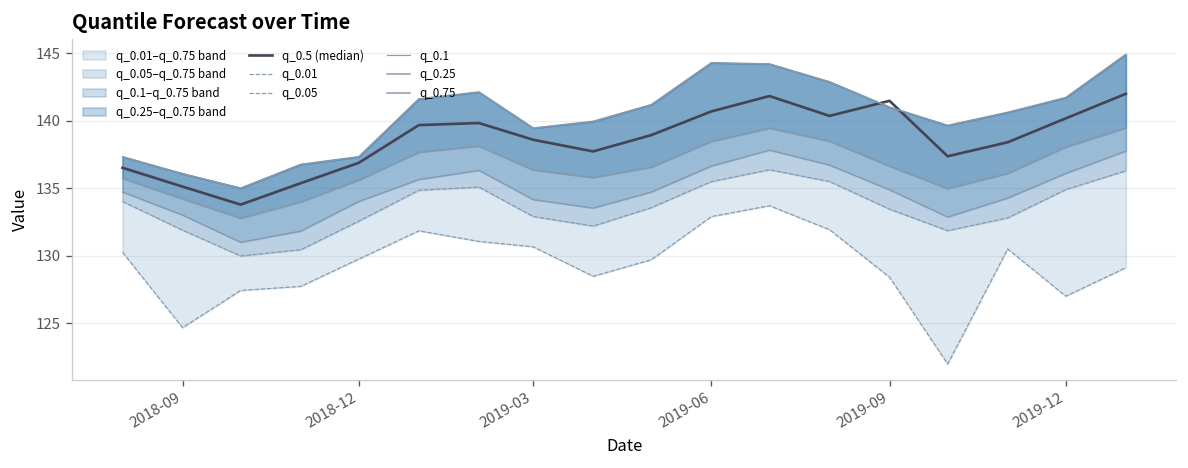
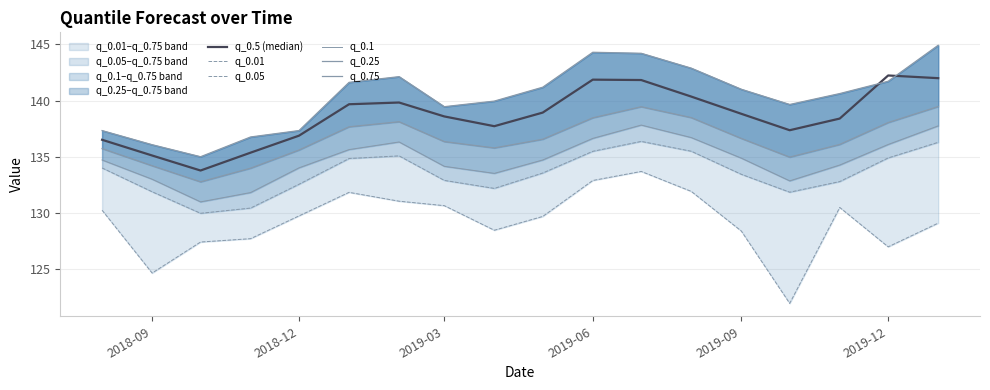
q_0.5 (median), 2019-06: 140.7 -> 141.9
q_0.5 (median), 2019-09: 141.5 -> 138.8
q_0.5 (median), 2019-12: 140.2 -> 142.2
